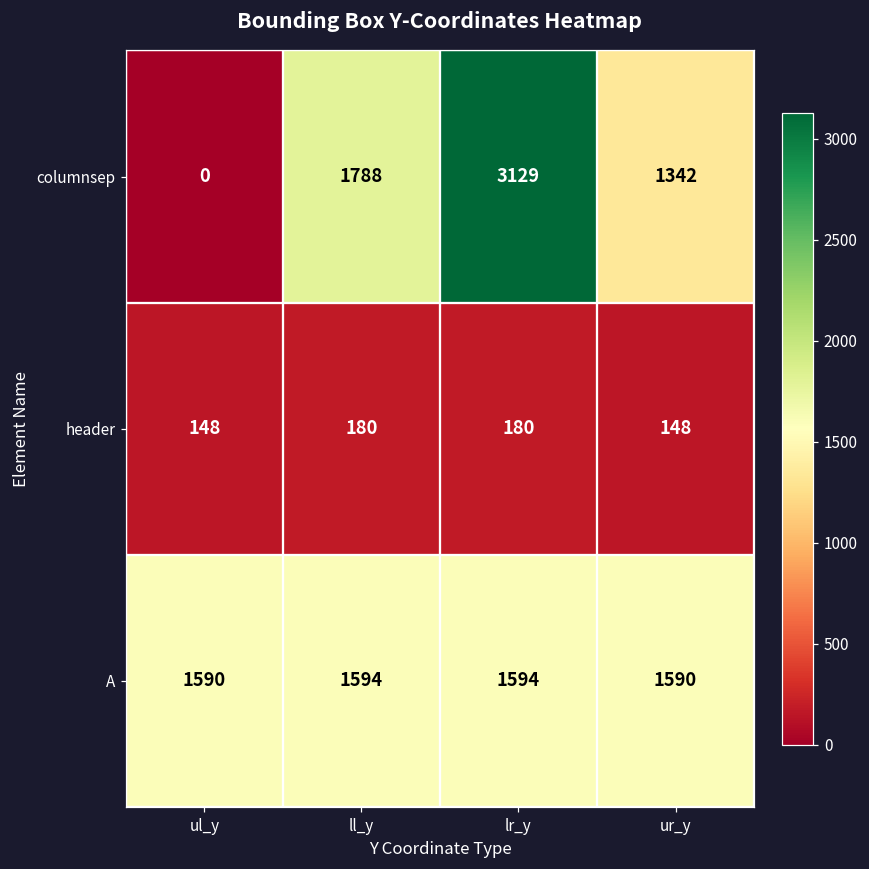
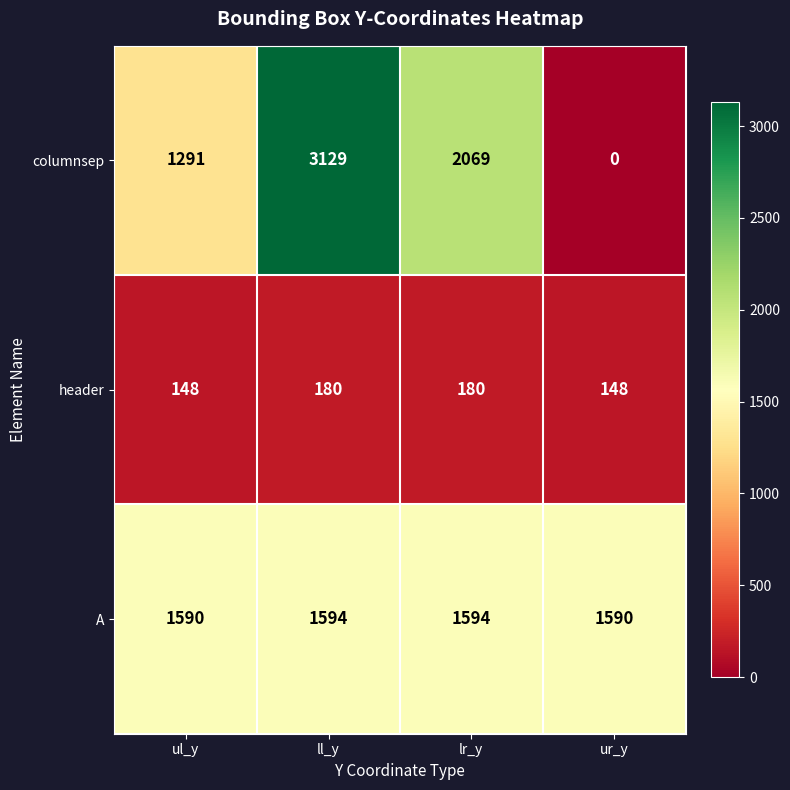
columnsep, ul_y: 0 -> 1291
columnsep, ll_y: 1788 -> 3129
columnsep, lr_y: 3129 -> 2069
columnsep, ur_y: 1342 -> 0
